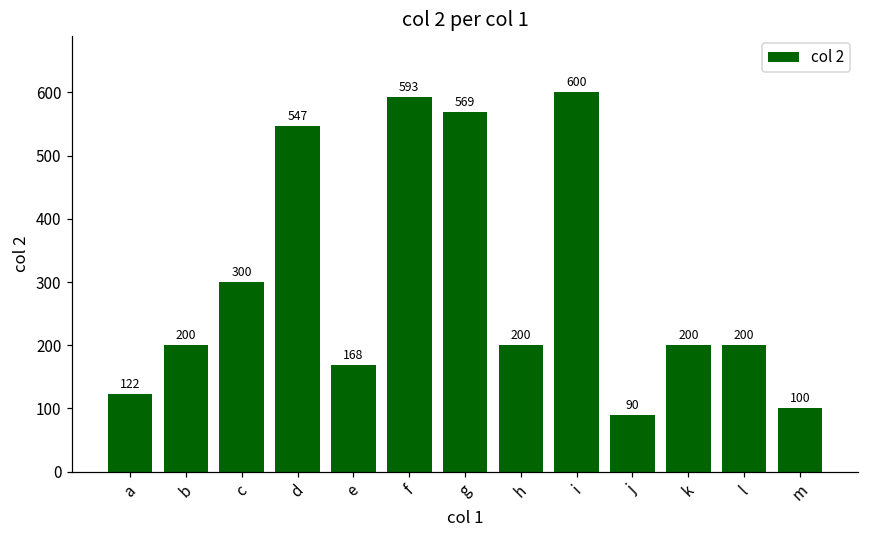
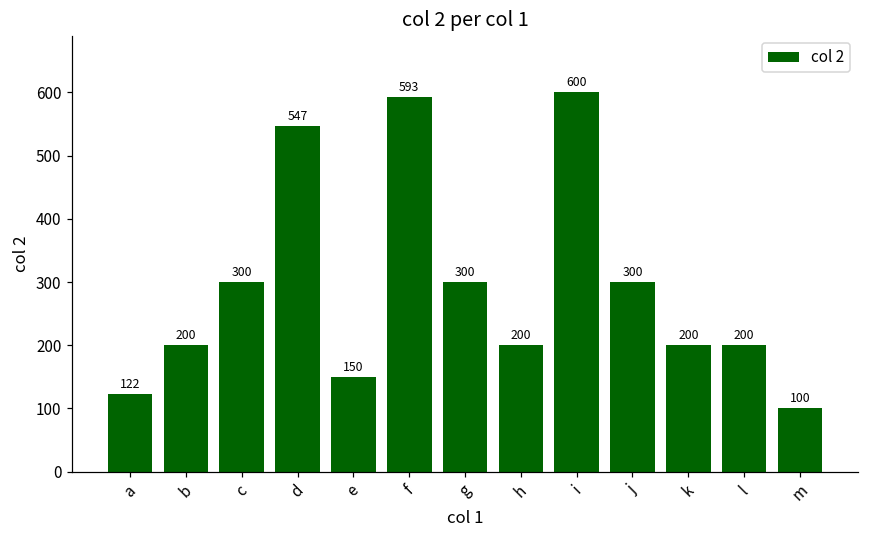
e: 168 -> 150
g: 569 -> 300
j: 90 -> 300
